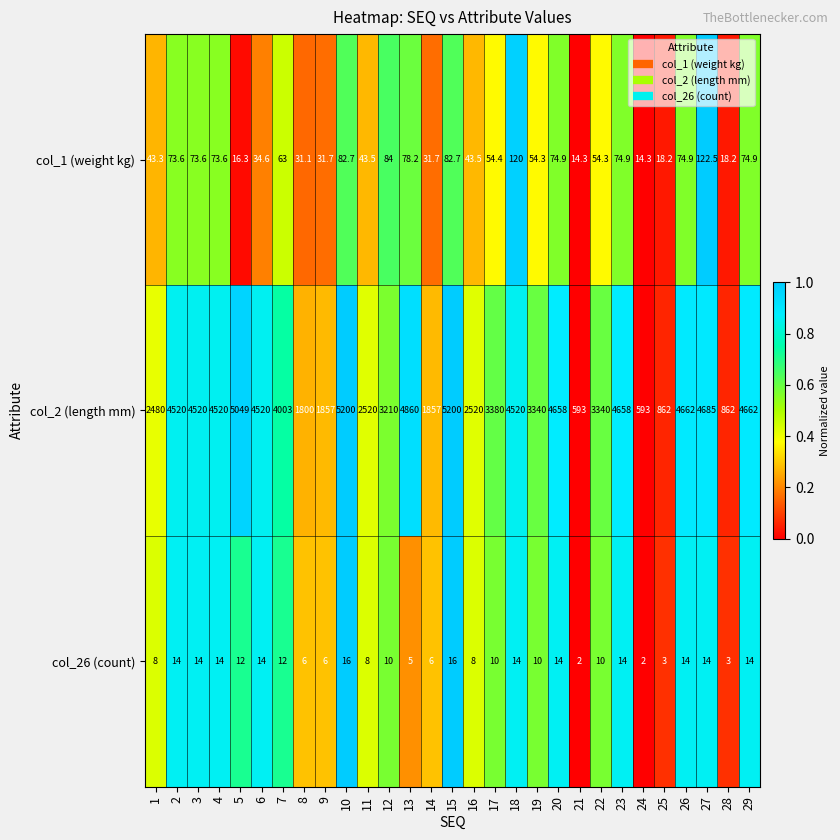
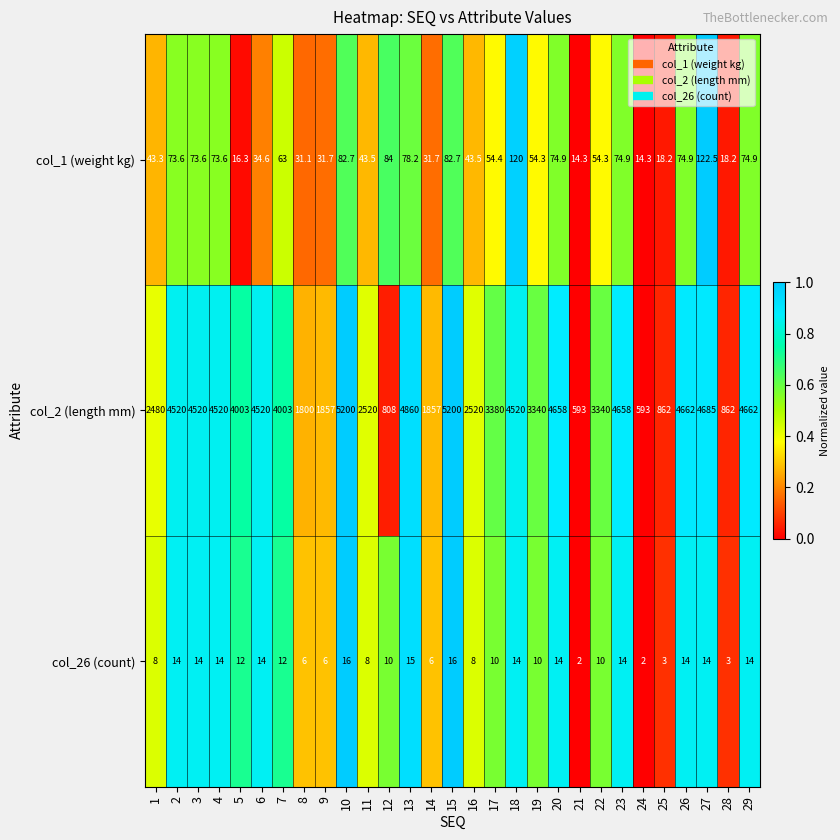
col_2 (length mm), 5: 5049 -> 4003
col_2 (length mm), 12: 3210 -> 808
col_26 (count), 13: 5 -> 15
